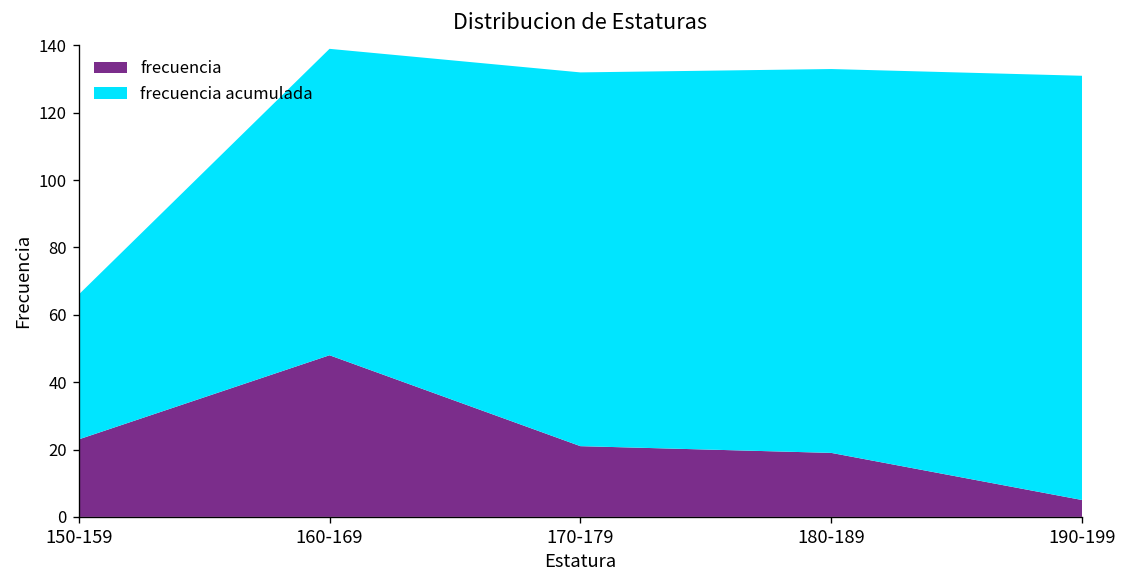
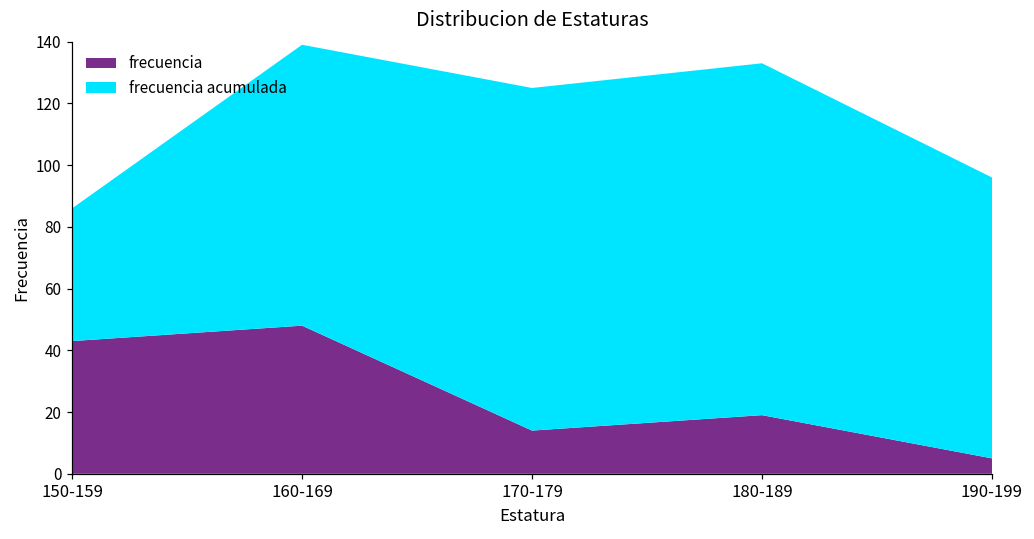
frecuencia, 150-159: 23 -> 43
frecuencia, 170-179: 21 -> 14
frecuencia acumulada, 190-199: 126 -> 91
